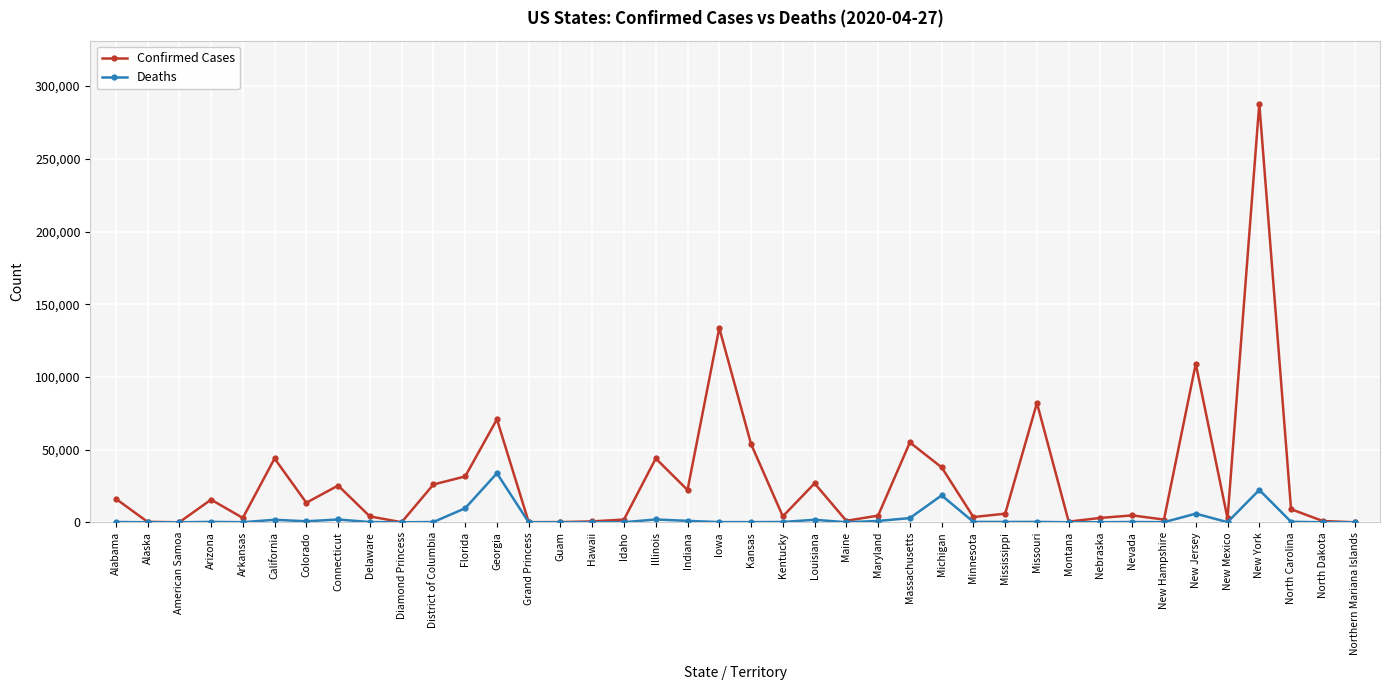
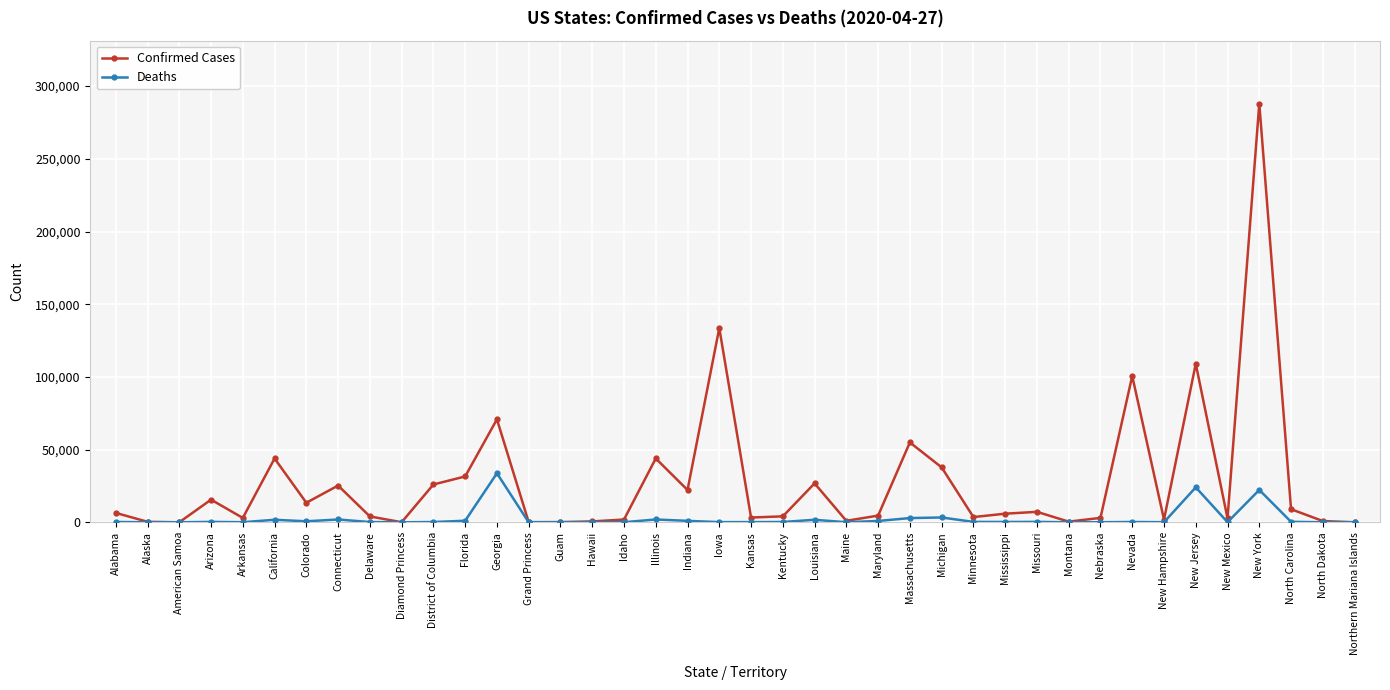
Confirmed Cases, Alabama: 16,000 -> 6,000
Deaths, Florida: 10,000 -> 1,000
Confirmed Cases, Kansas: 54,000 -> 3,000
Deaths, Michigan: 19,000 -> 3,000
Confirmed Cases, Missouri: 82,000 -> 7,000
Confirmed Cases, Nevada: 5,000 -> 101,000
Deaths, New Jersey: 6,000 -> 24,000
